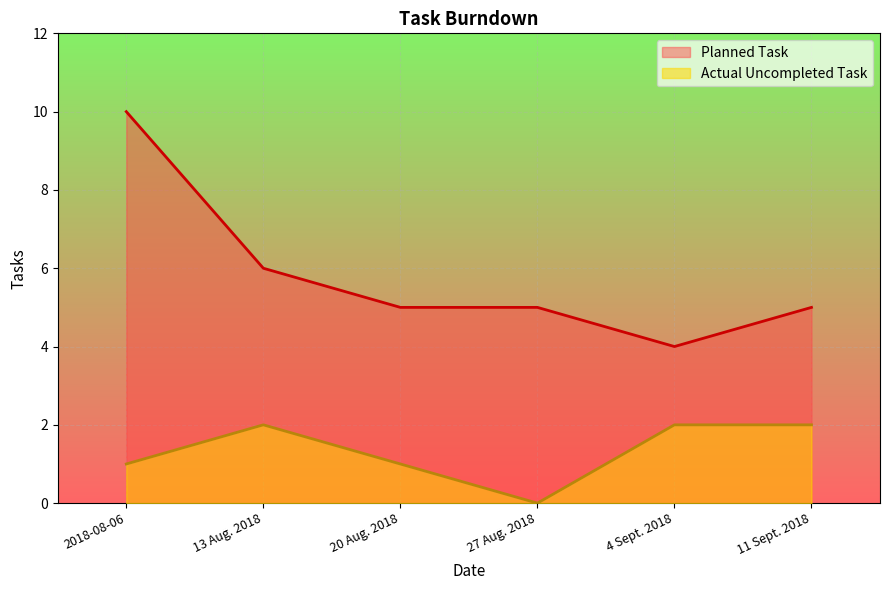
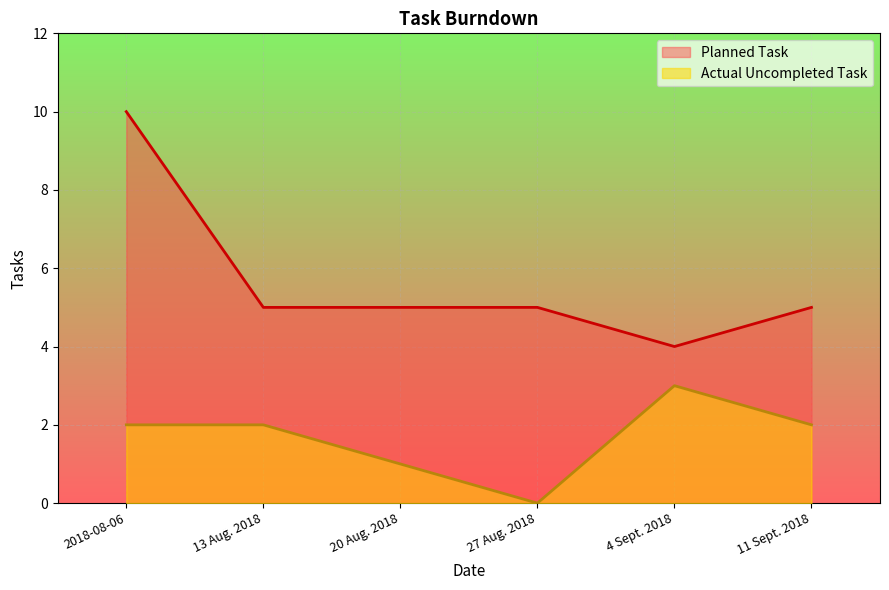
Actual Uncompleted Task, 2018-08-06: 1 -> 2
Planned Task, 13 Aug. 2018: 6 -> 5
Actual Uncompleted Task, 4 Sept. 2018: 2 -> 3
